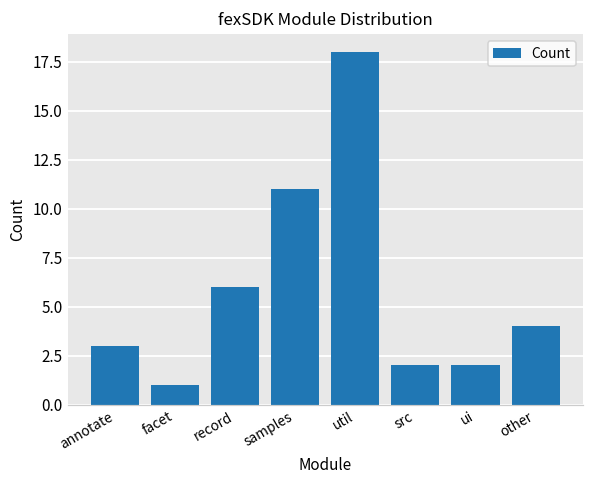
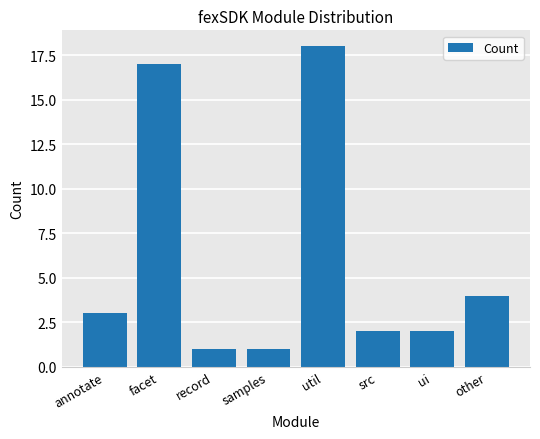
facet: 1 -> 17
record: 6 -> 1
samples: 11 -> 1
